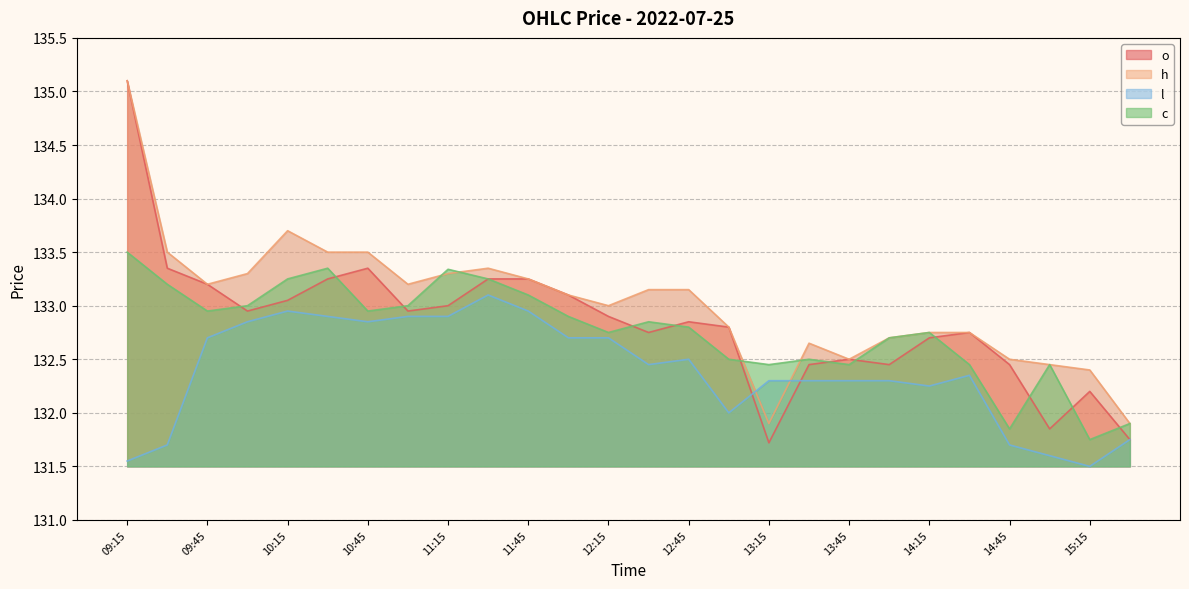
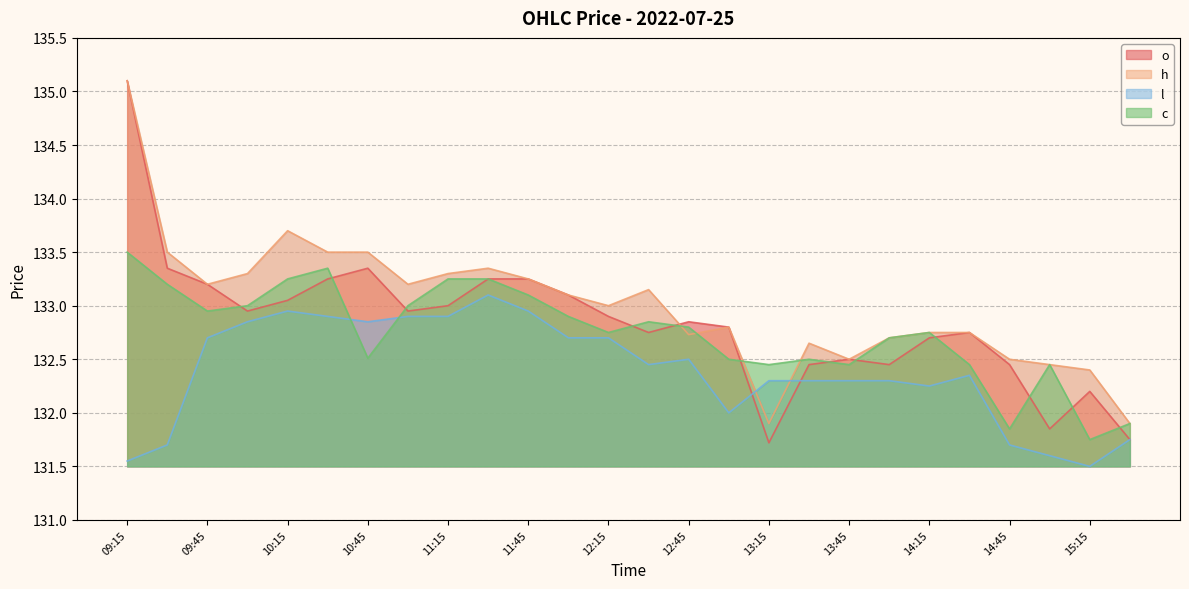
c, 10:45: 132.95 -> 132.51
c, 11:15: 133.34 -> 133.25
h, 12:45: 133.15 -> 132.73
